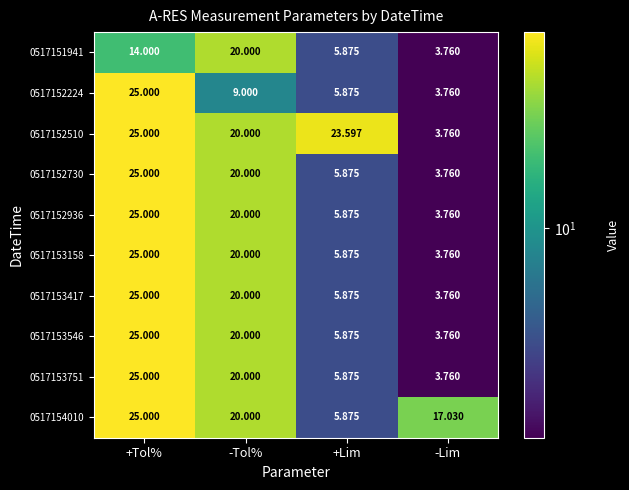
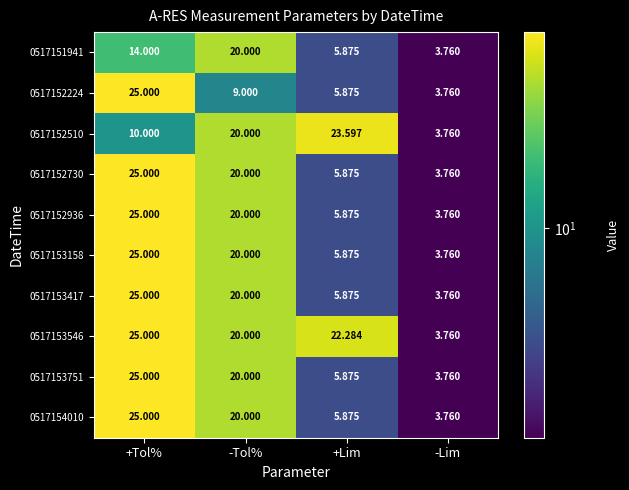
0517152510, +Tol%: 25.000 -> 10.000
0517153546, +Lim: 5.875 -> 22.284
0517154010, -Lim: 17.030 -> 3.760
